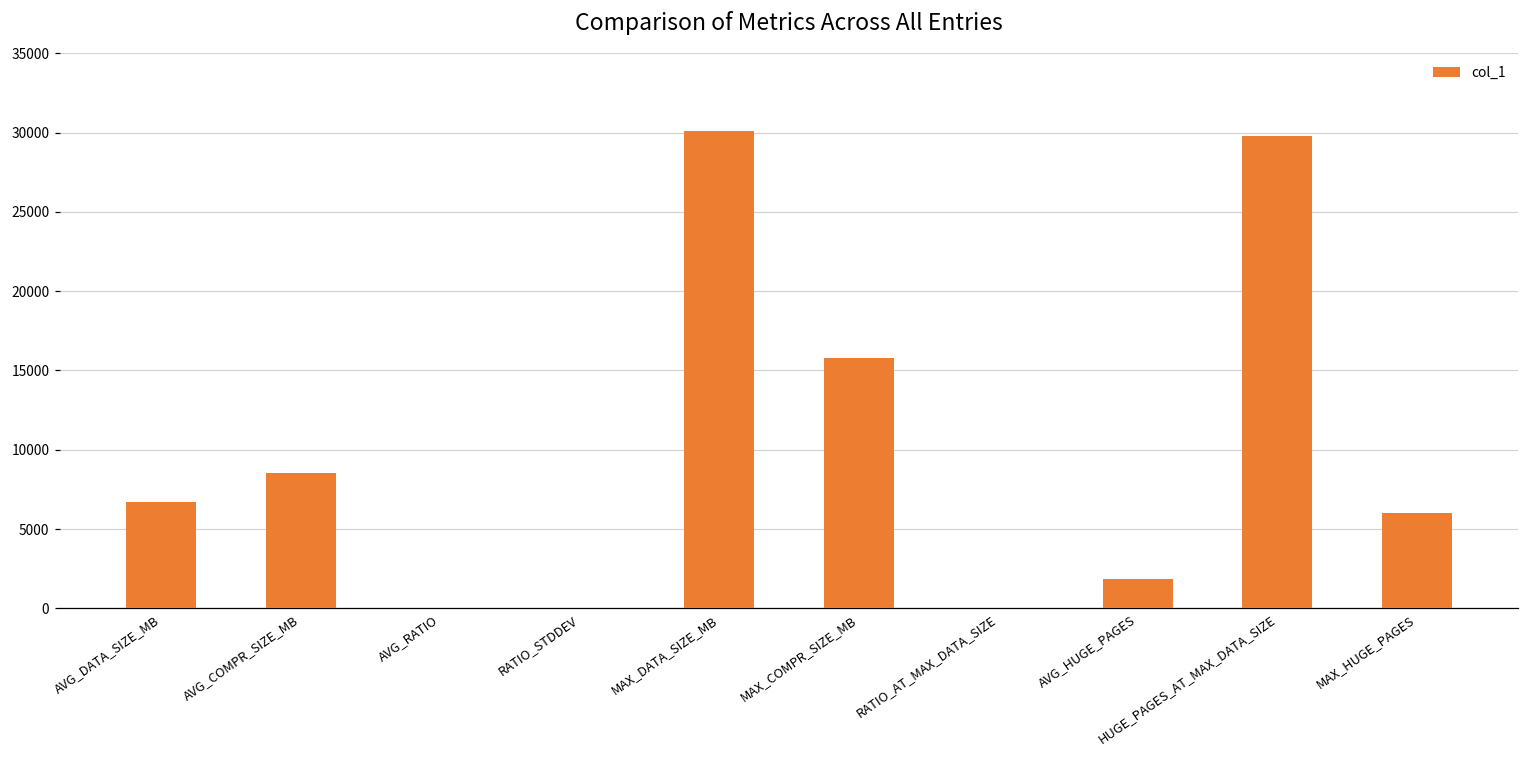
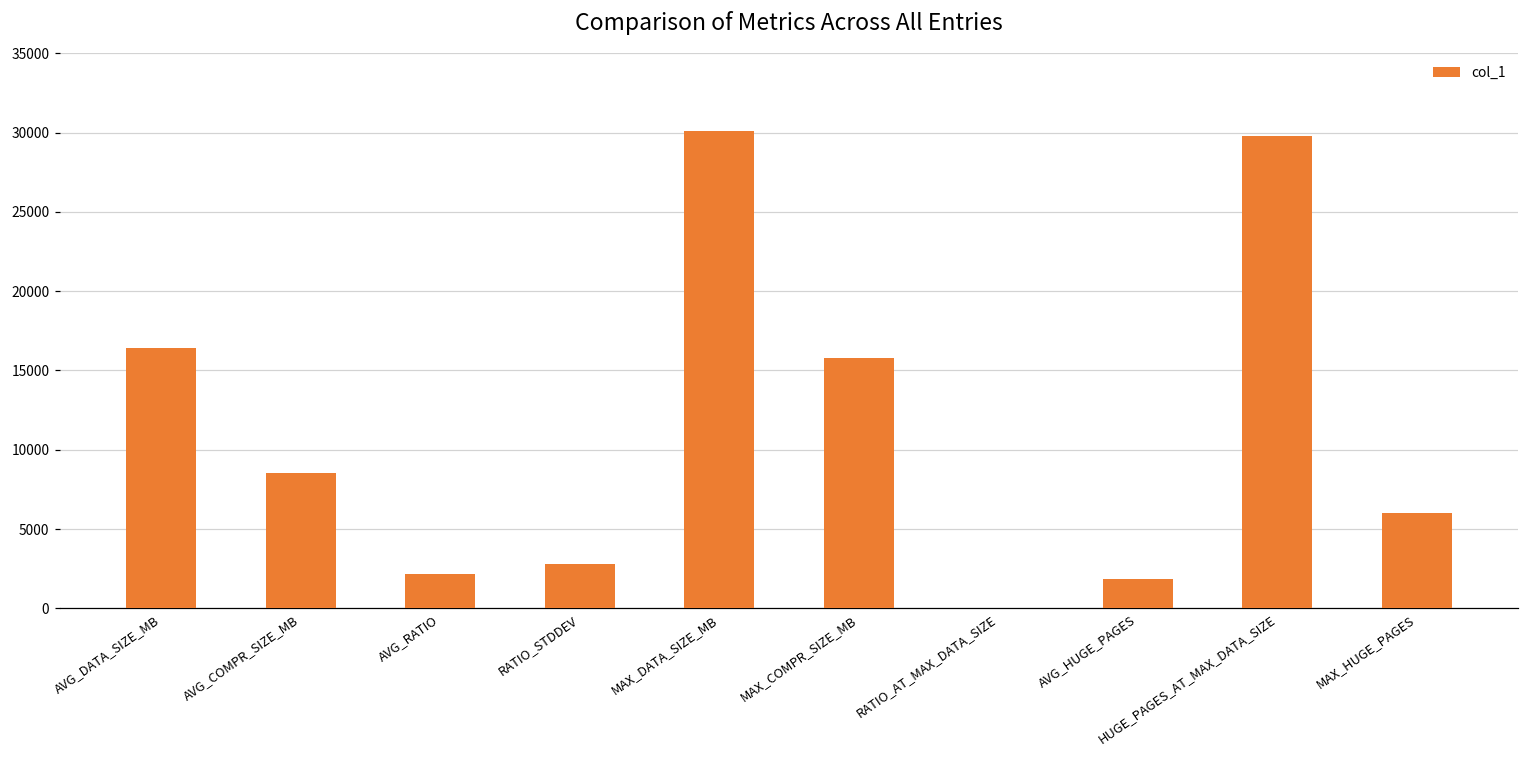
AVG_DATA_SIZE_MB: 6700 -> 16400
AVG_RATIO: 0 -> 2200
RATIO_STDDEV: 0 -> 2800
